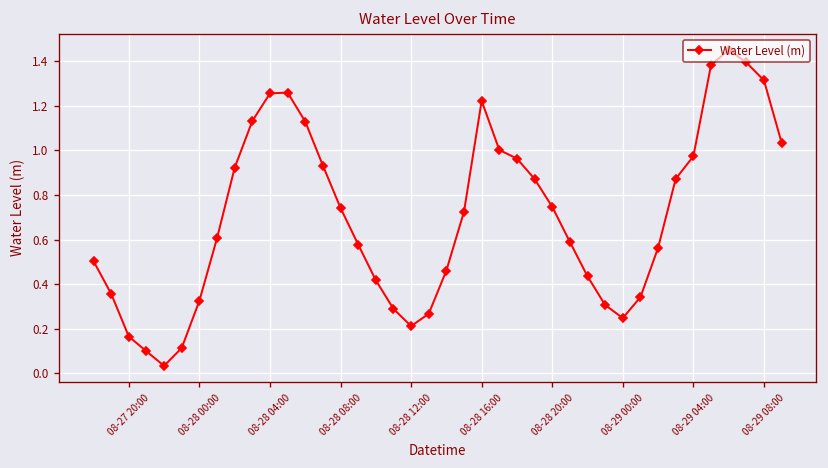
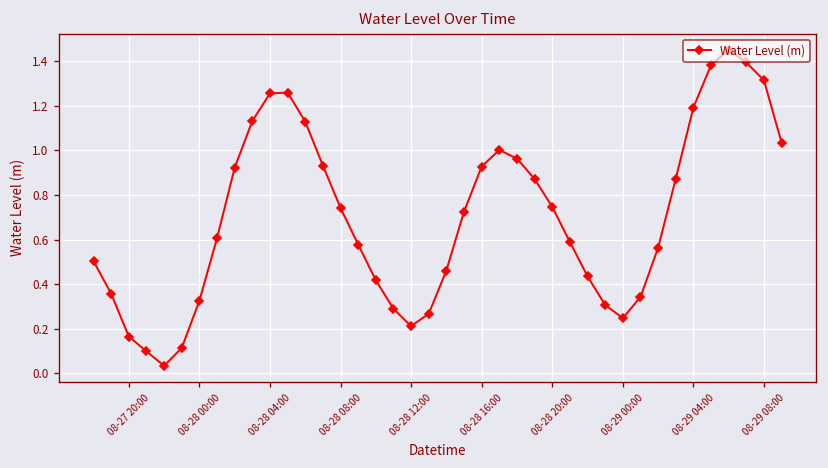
08-28 16:00: 1.22 -> 0.93
08-29 04:00: 0.97 -> 1.19
